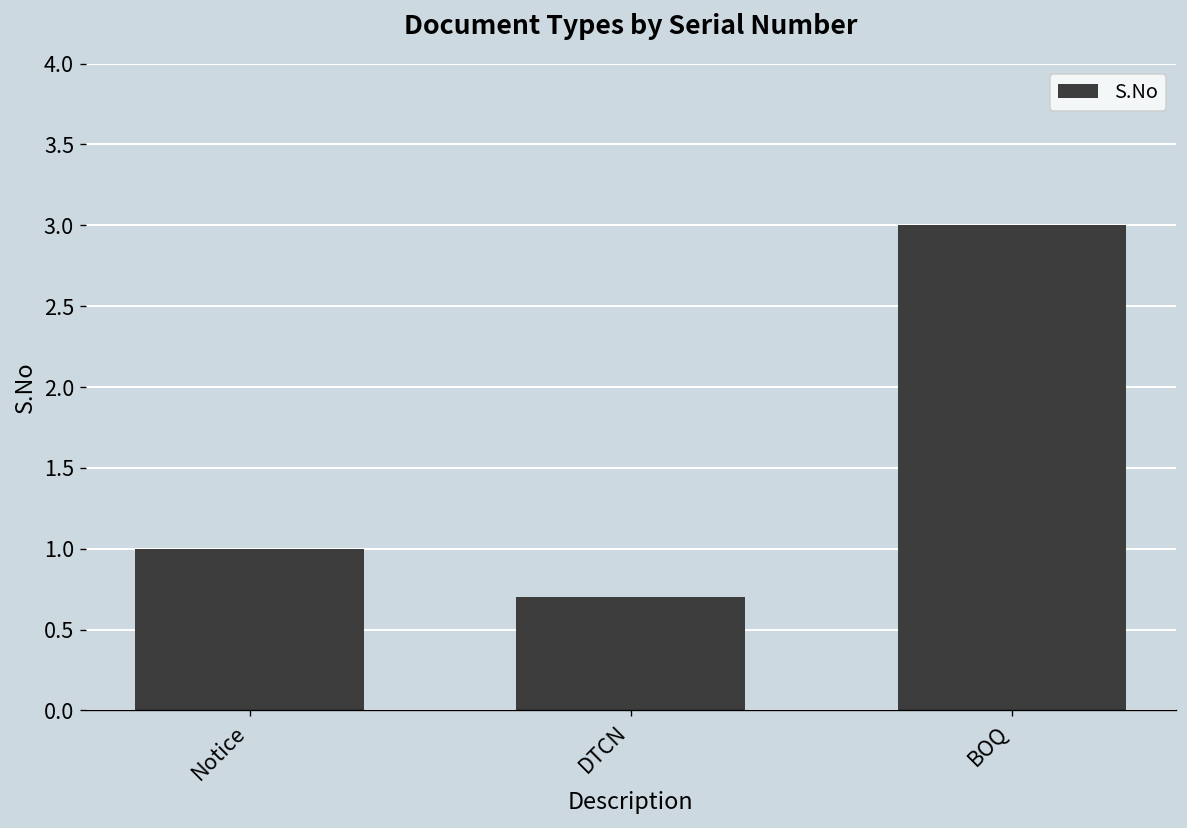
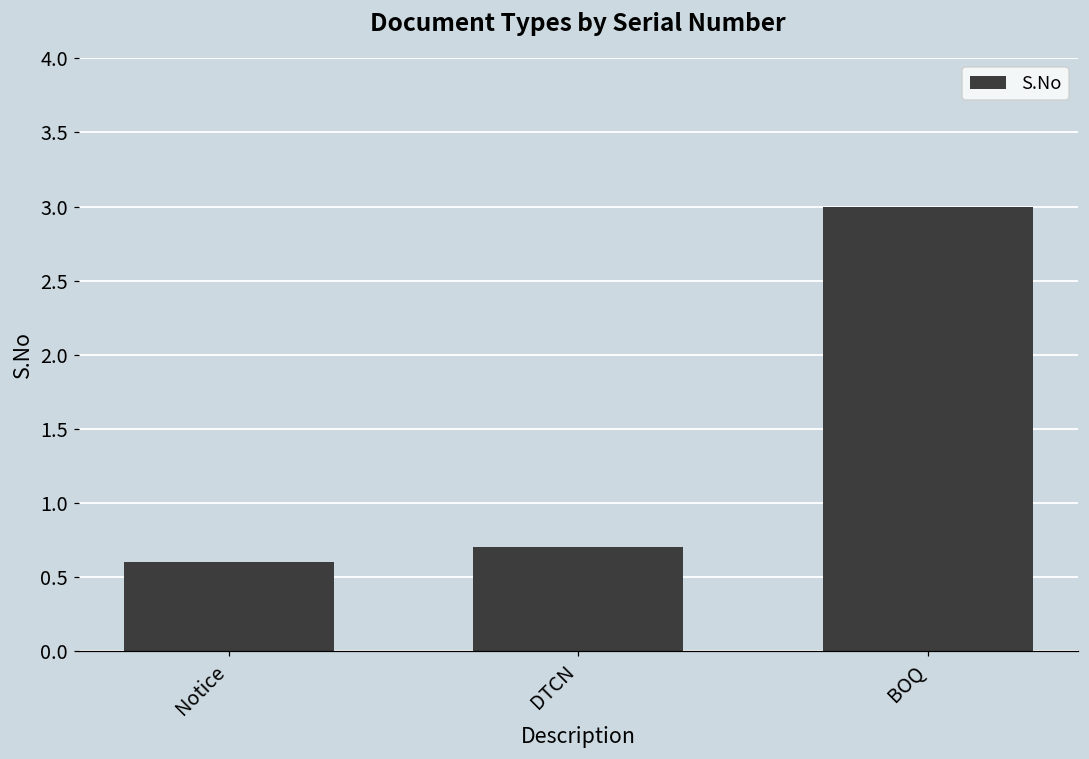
Notice: 1.0 -> 0.6
